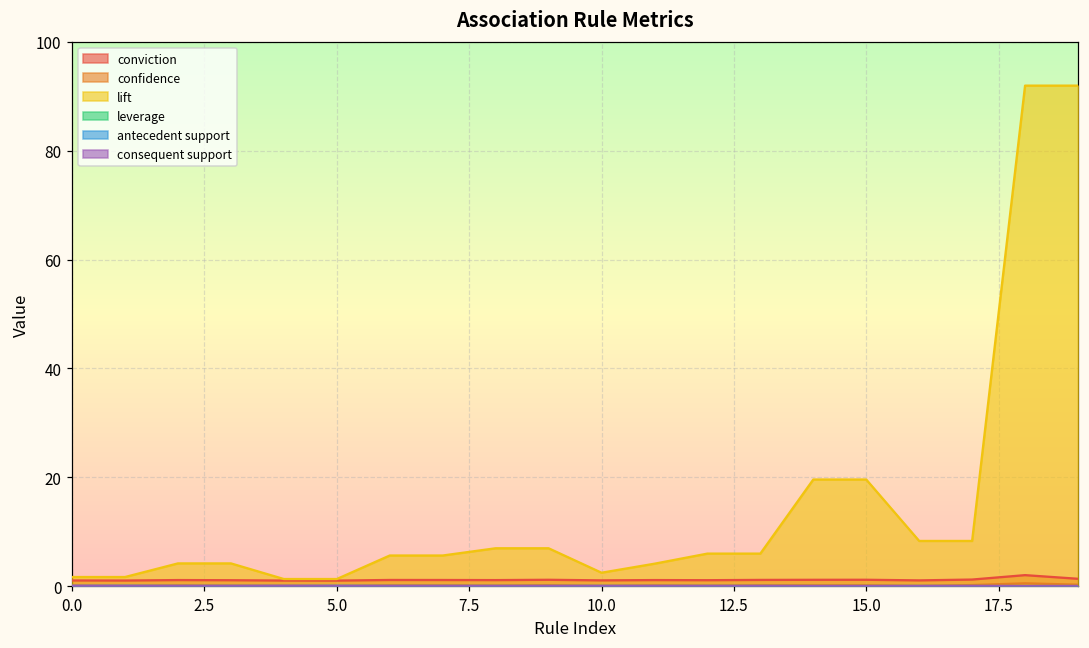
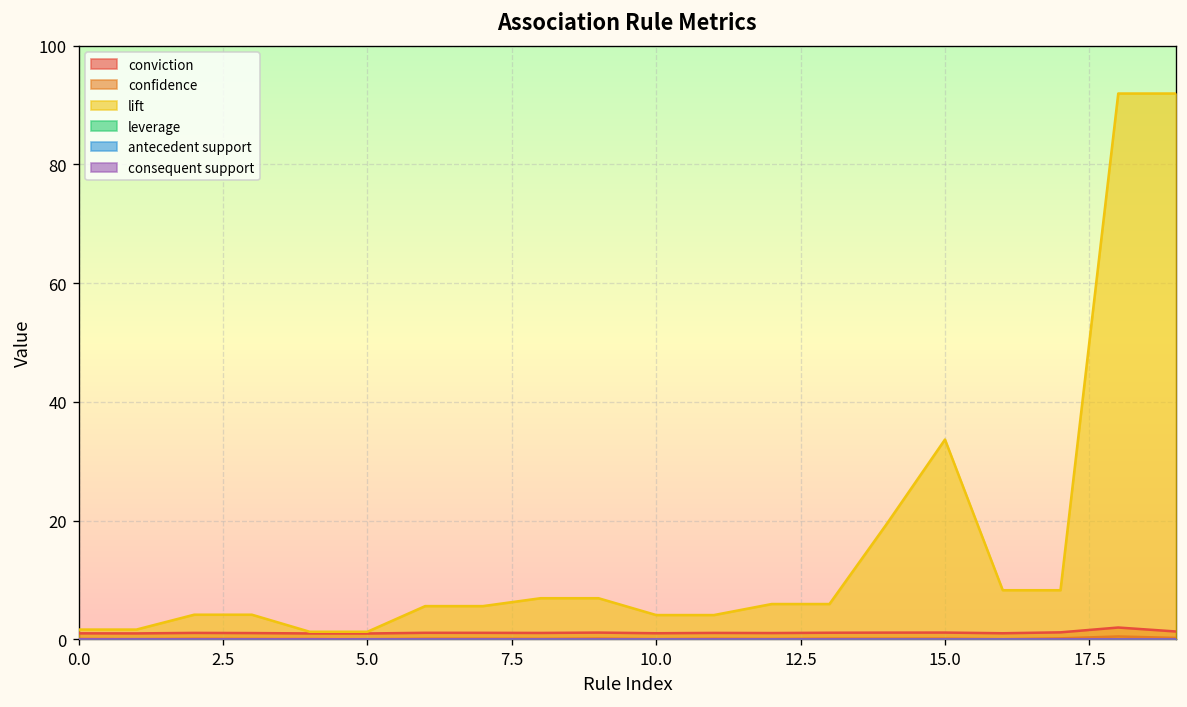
lift, 10.0: 2 -> 4
lift, 15.0: 20 -> 34
